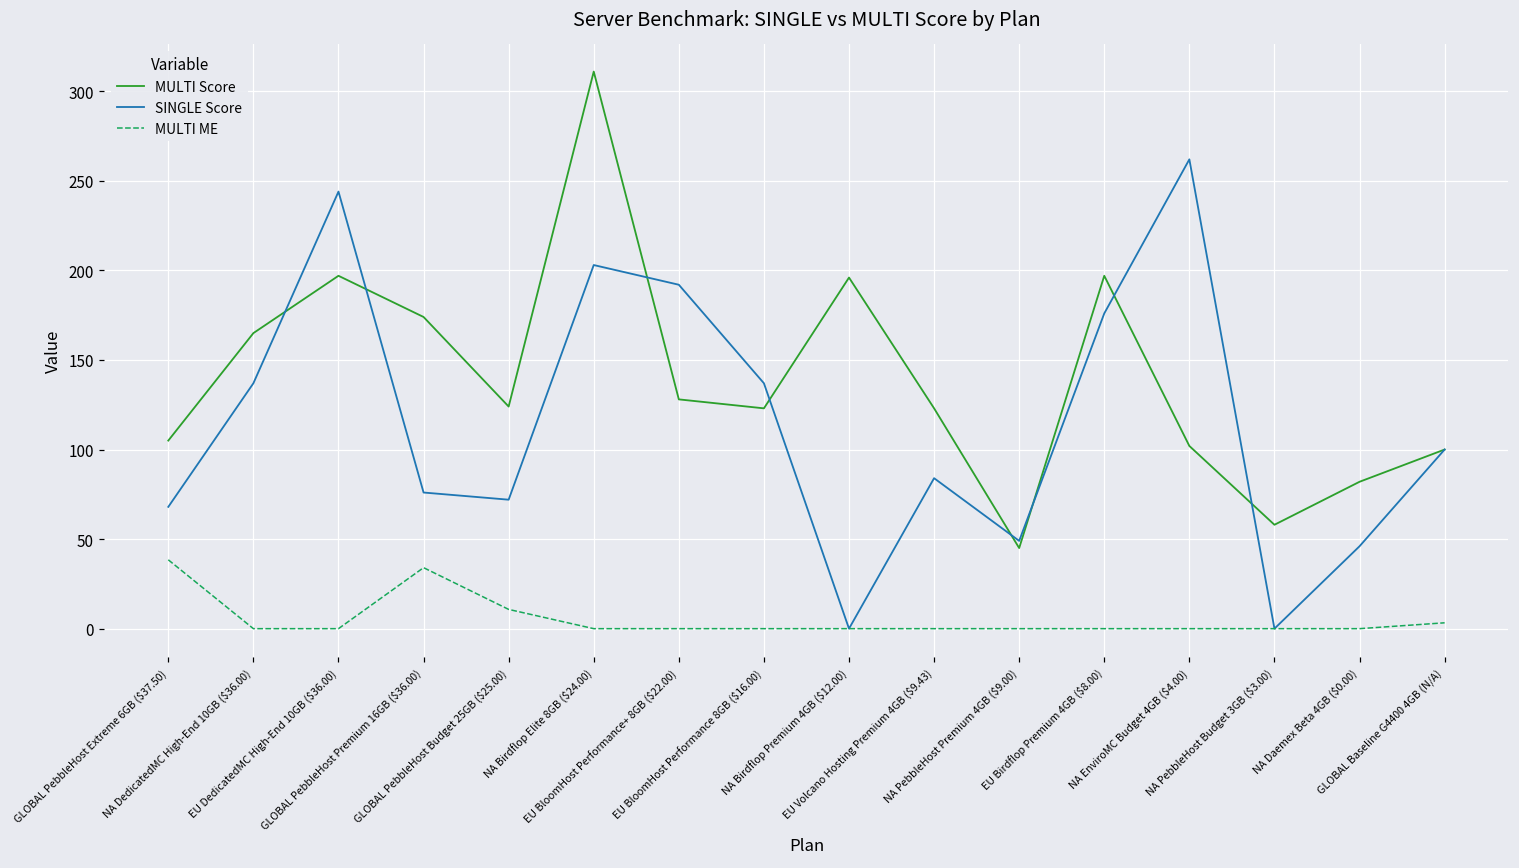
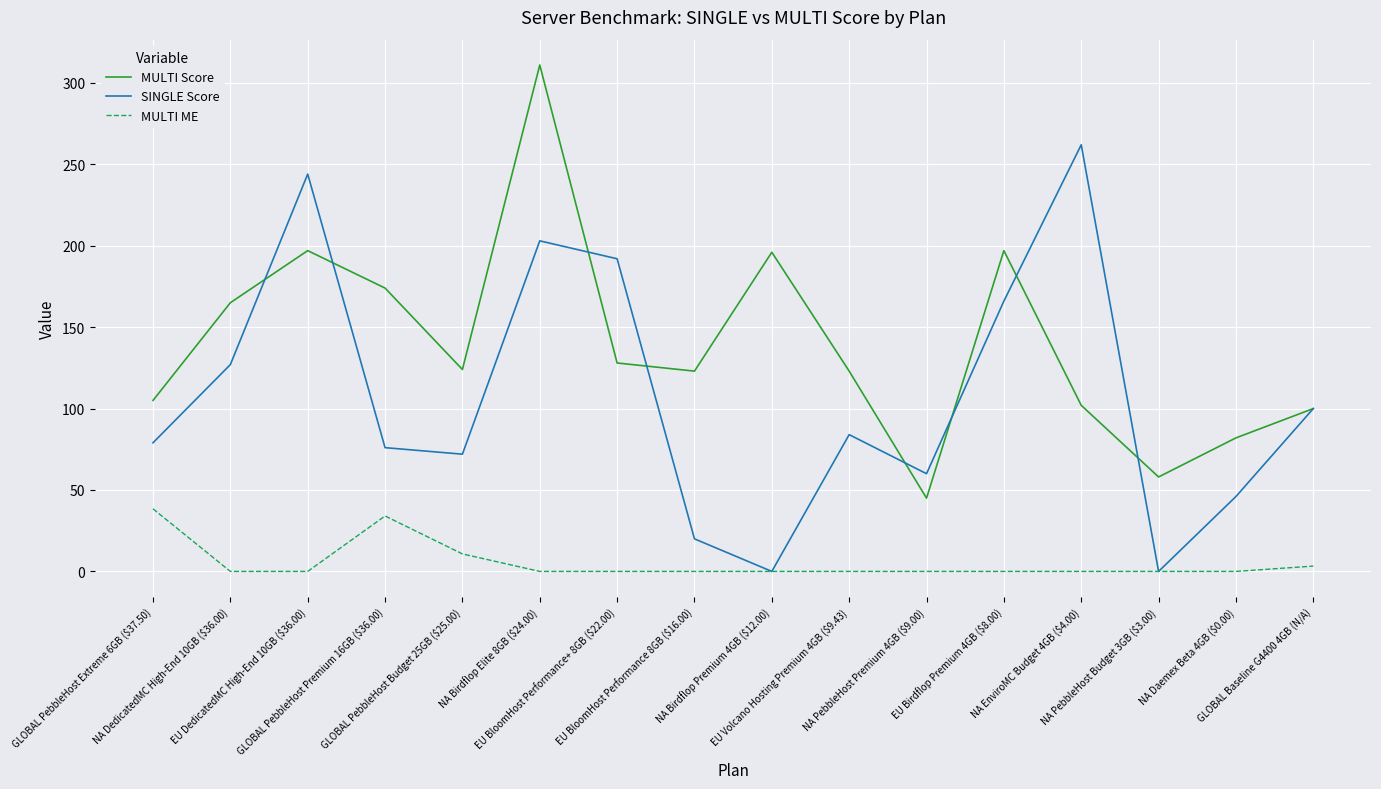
SINGLE Score, GLOBAL PebbleHost Extreme 6GB ($37.50): 68 -> 79
SINGLE Score, NA DedicatedMC High-End 10GB ($36.00): 137 -> 127
SINGLE Score, EU BloomHost Performance 8GB ($16.00): 137 -> 20
SINGLE Score, NA PebbleHost Premium 4GB ($9.00): 49 -> 60
SINGLE Score, EU Birdflop Premium 4GB ($8.00): 176 -> 166
